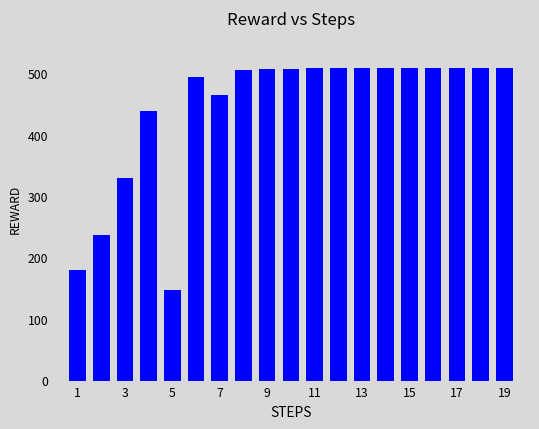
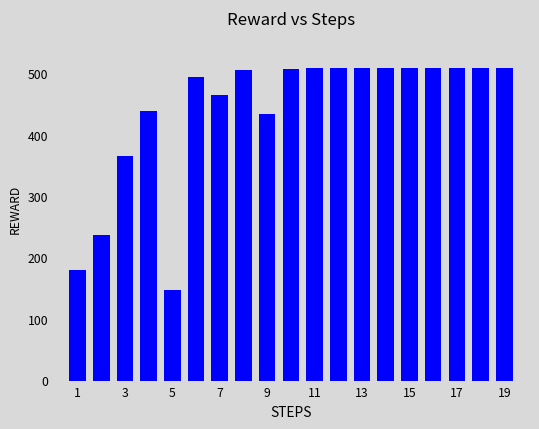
3: 330 -> 370
9: 510 -> 440
